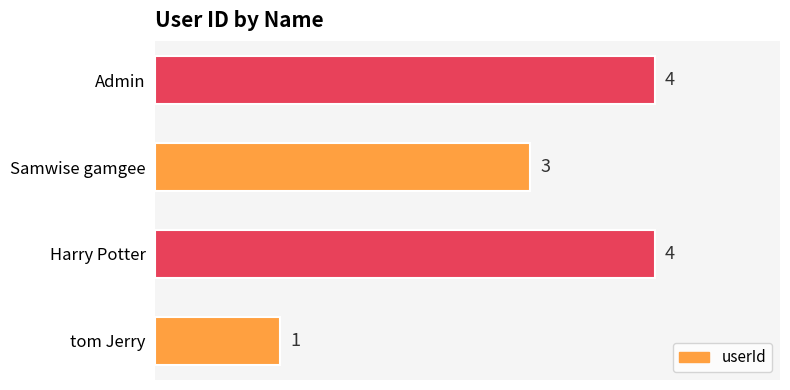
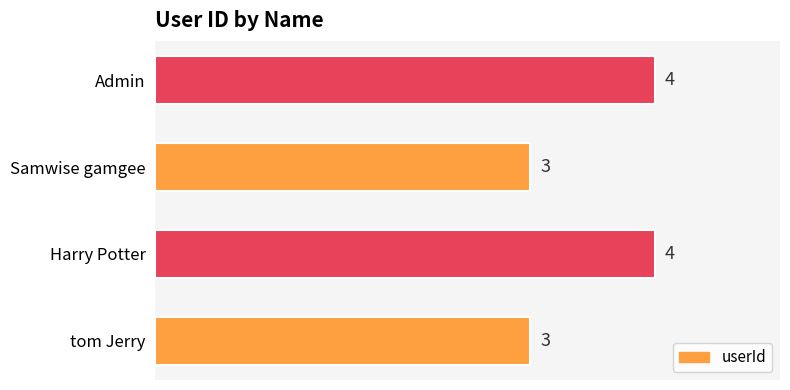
tom Jerry: 1 -> 3
